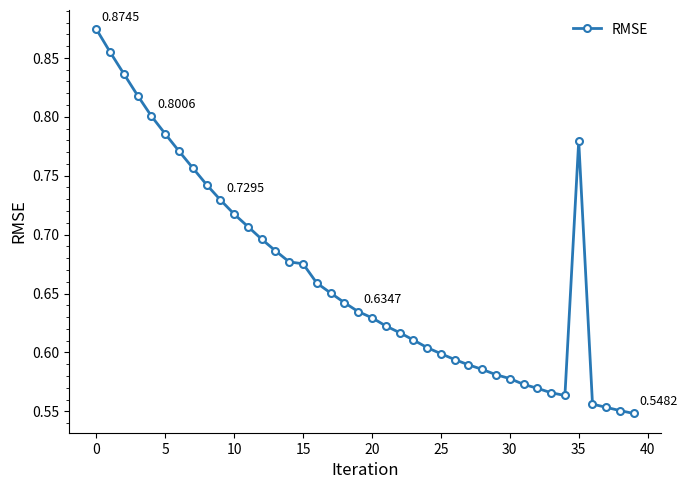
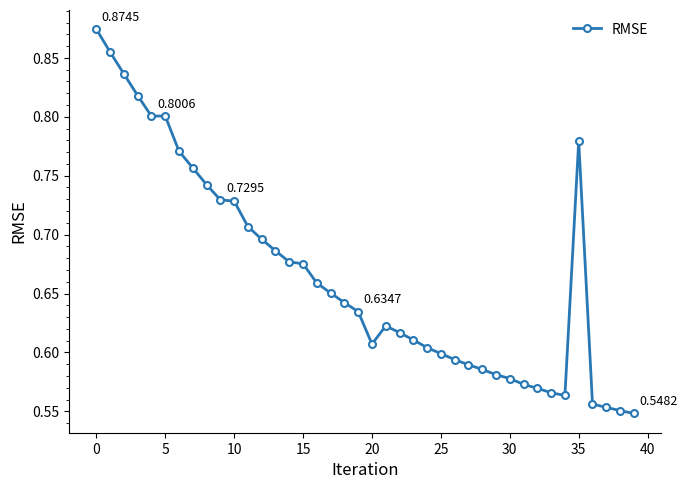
5: 0.786 -> 0.801
10: 0.717 -> 0.728
20: 0.629 -> 0.607
